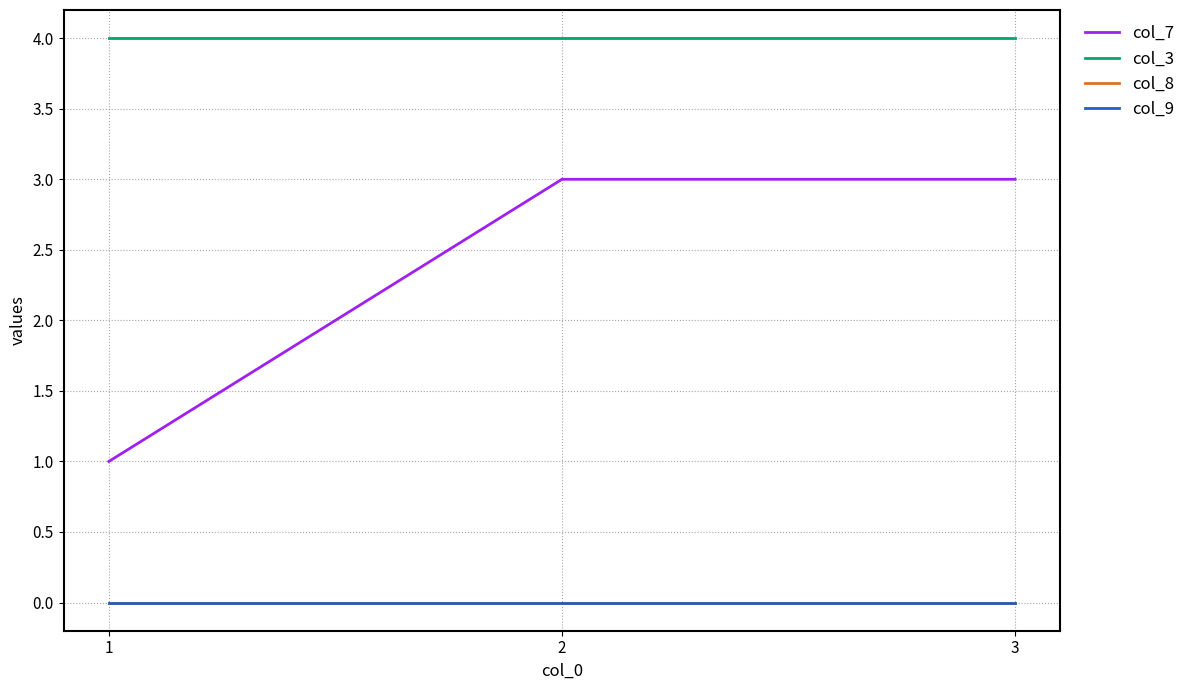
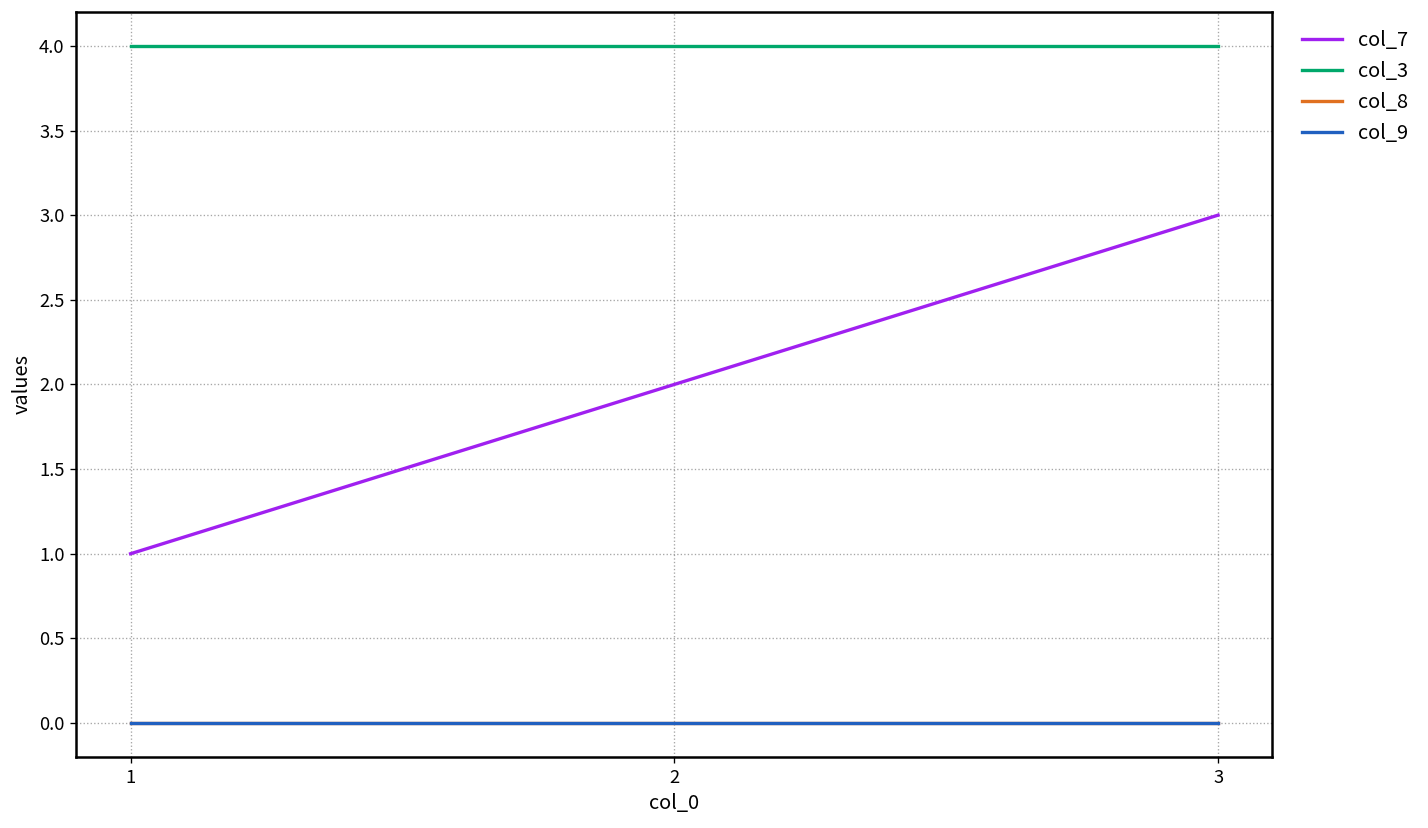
col_7, 2: 3 -> 2
